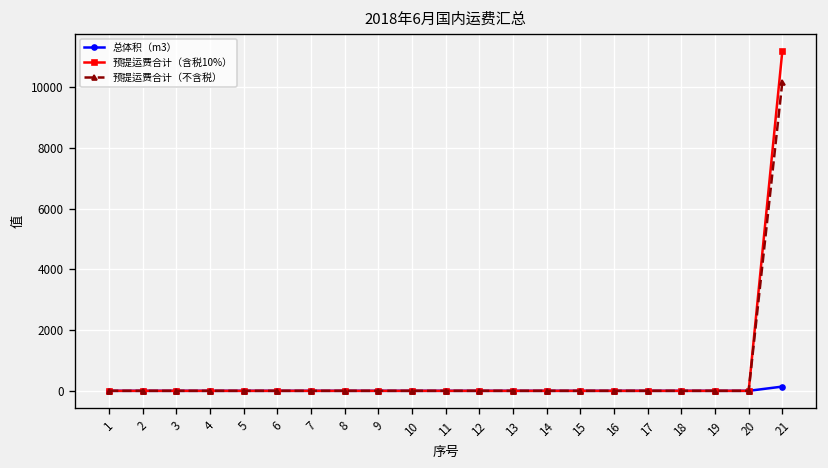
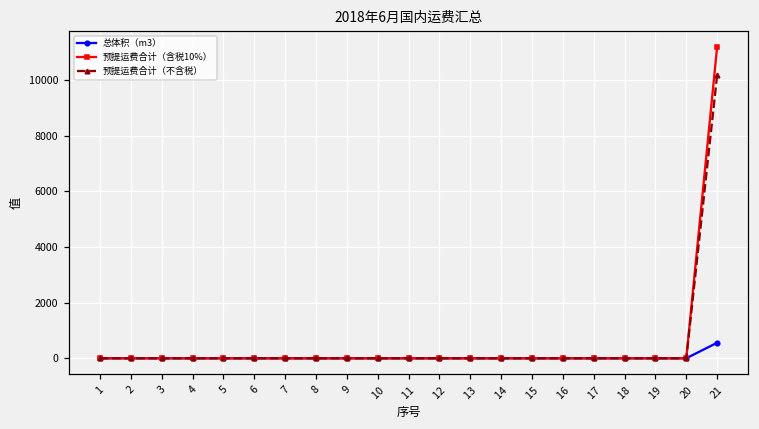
总体积（m3）, 21: 100 -> 600
